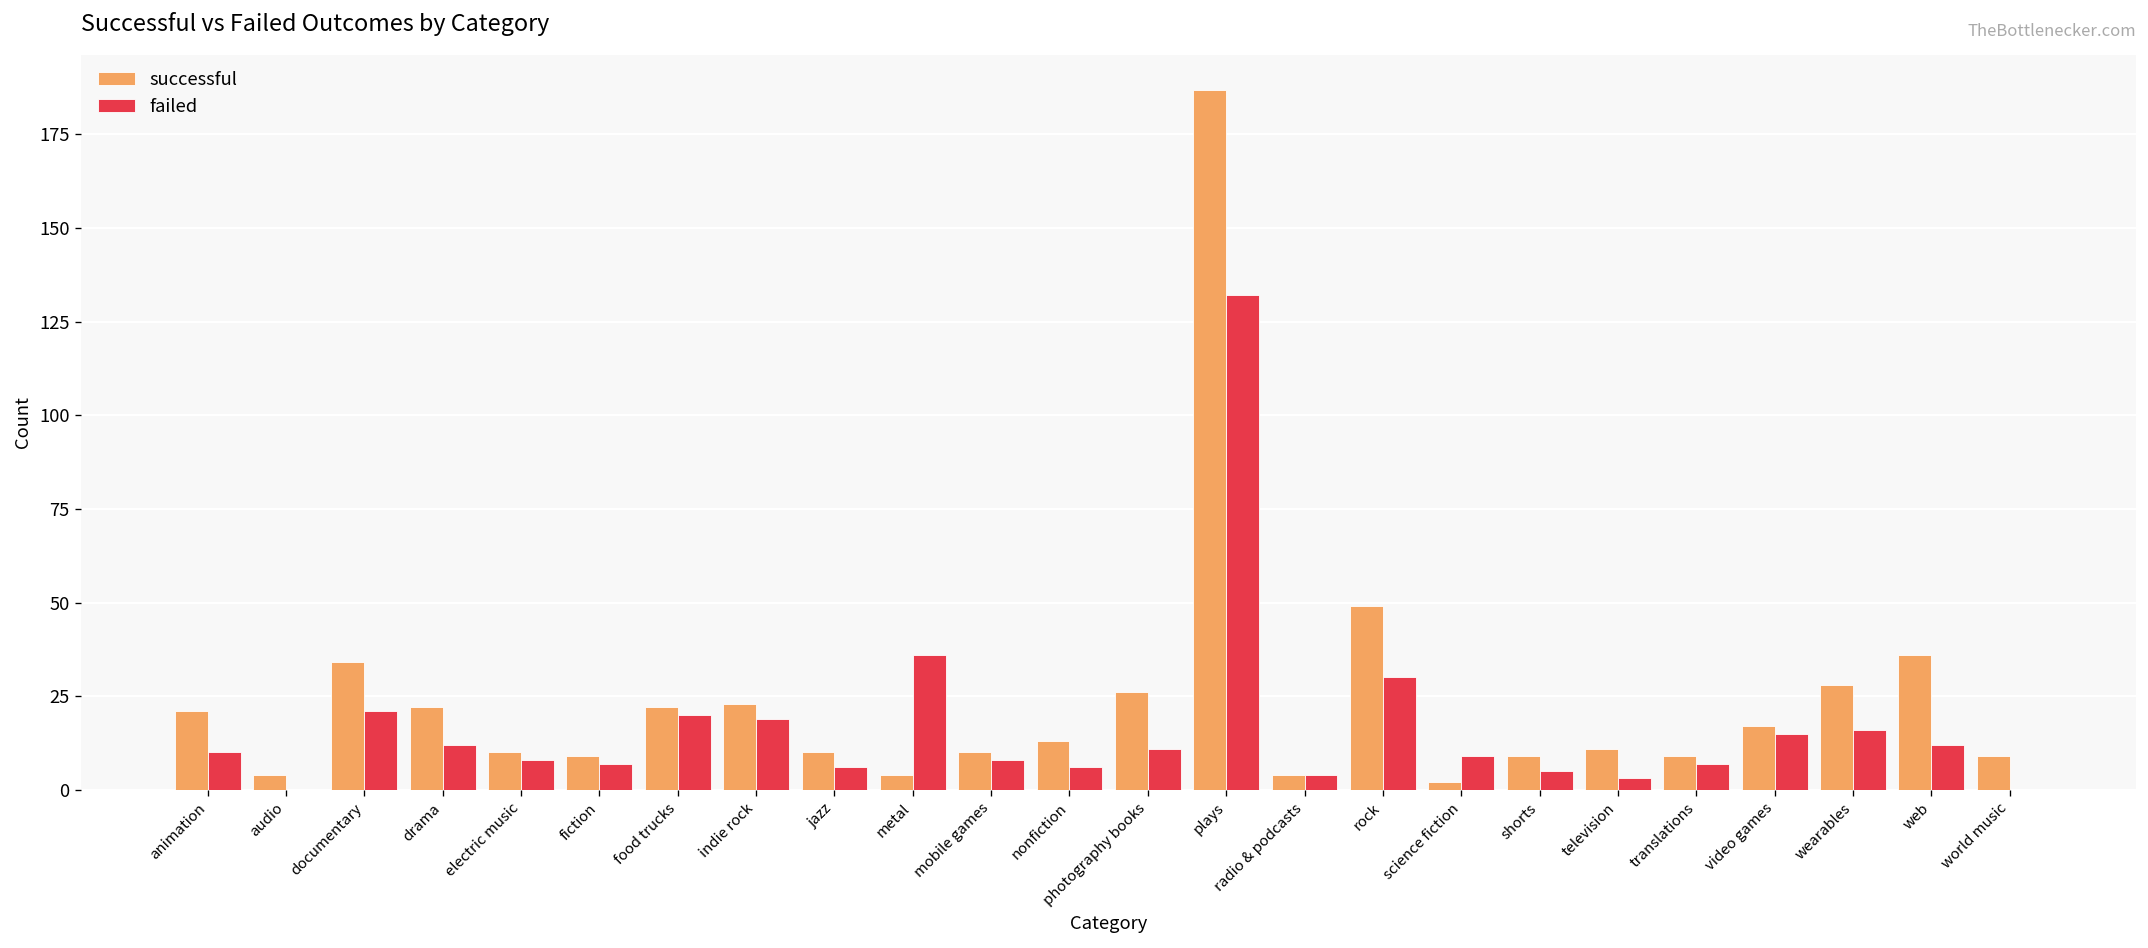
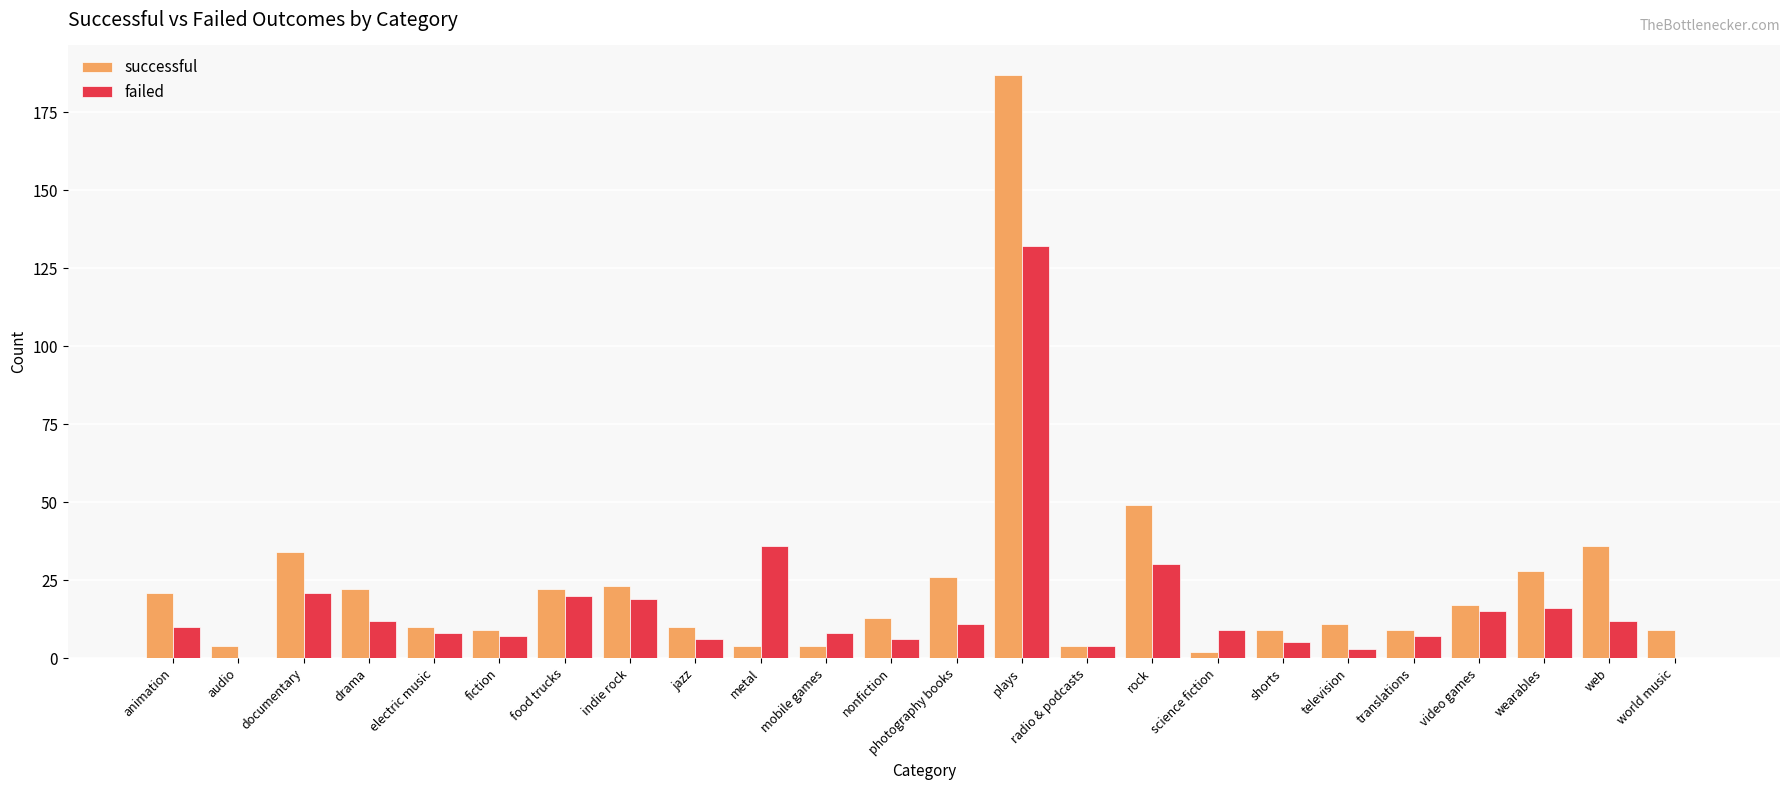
successful, mobile games: 10 -> 4
